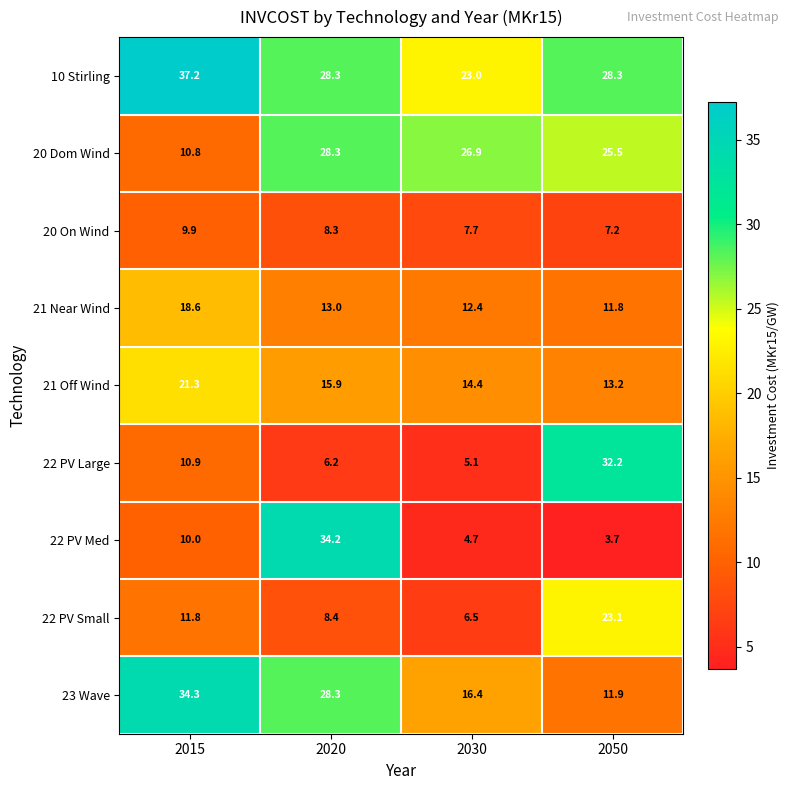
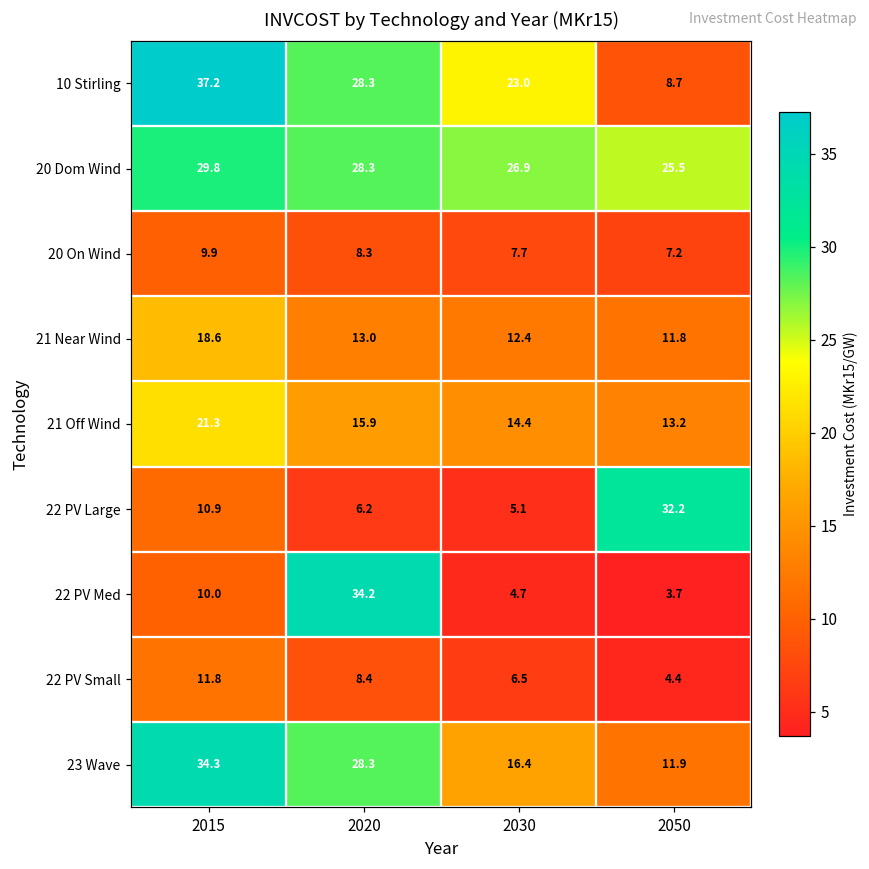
10 Stirling, 2050: 28.3 -> 8.7
20 Dom Wind, 2015: 10.8 -> 29.8
22 PV Small, 2050: 23.1 -> 4.4
